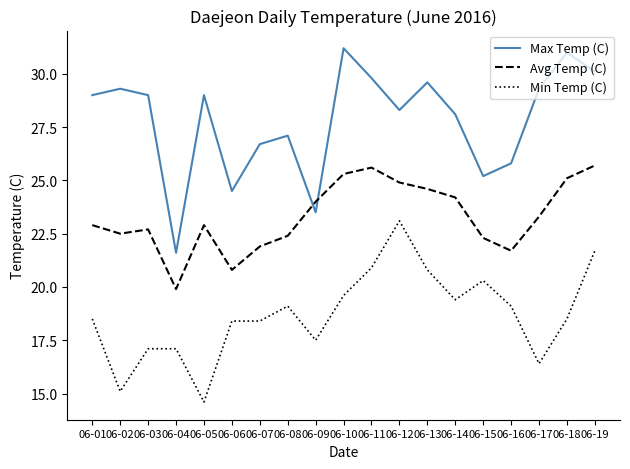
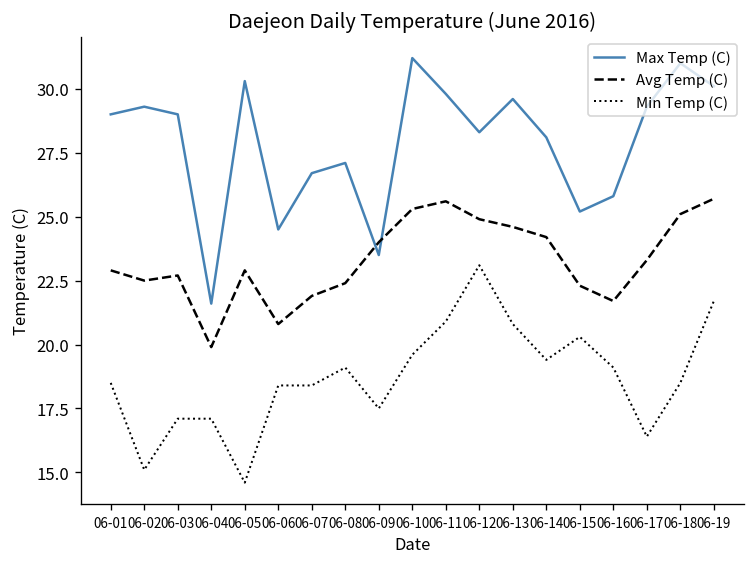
Max Temp (C), 06-05: 29.0 -> 30.3
